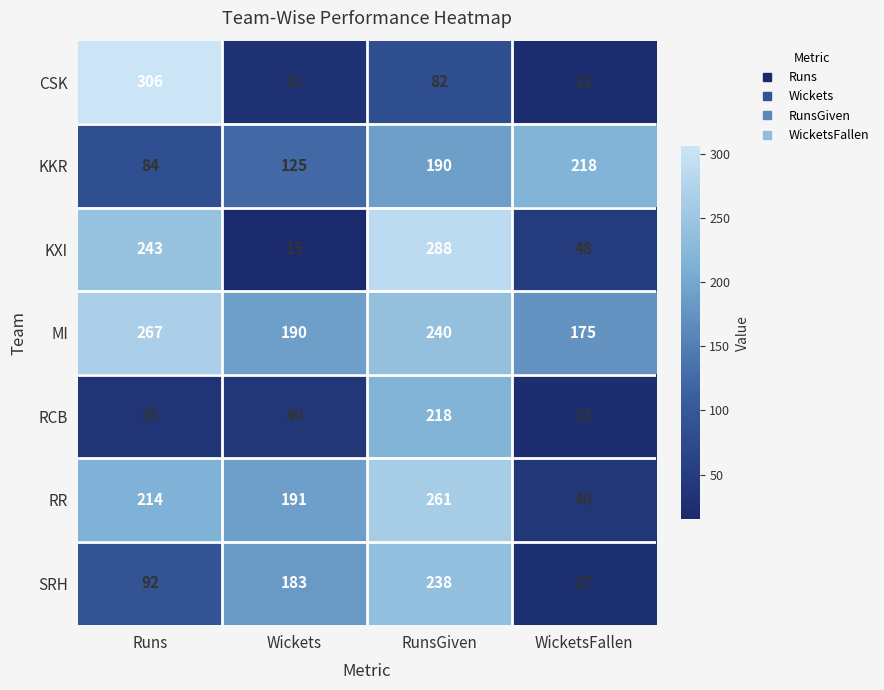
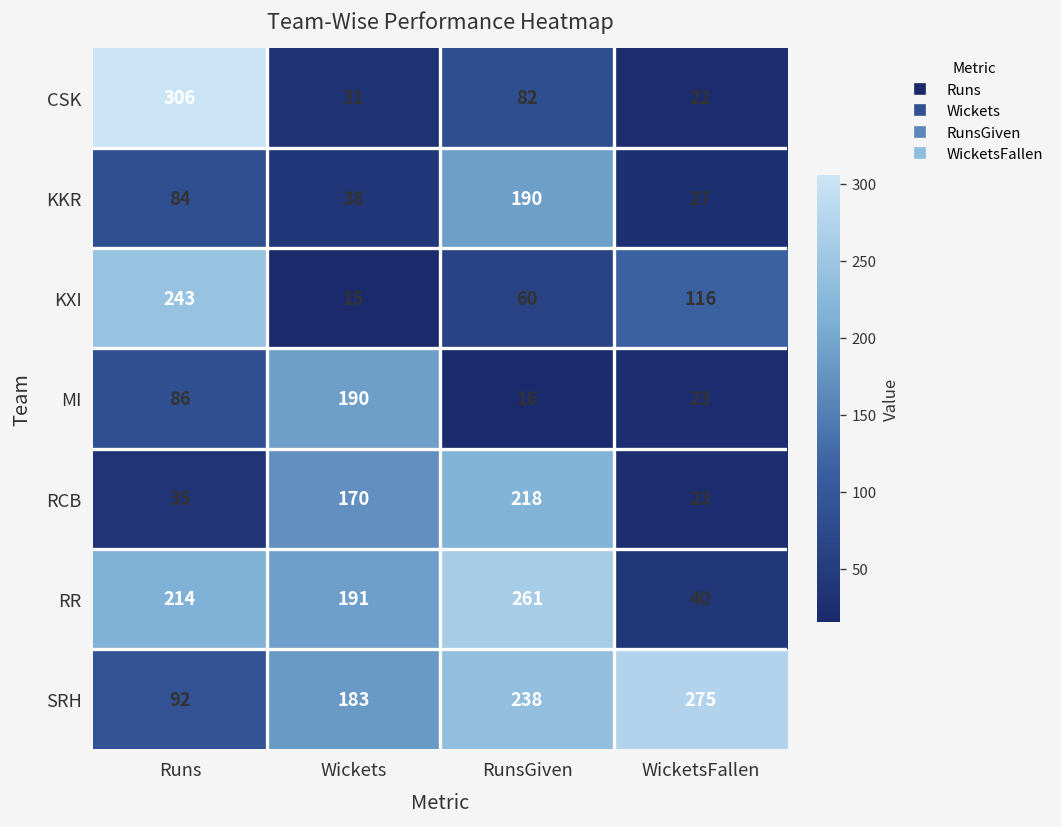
KKR, Wickets: 125 -> 38
KKR, WicketsFallen: 218 -> 27
KXI, RunsGiven: 288 -> 60
KXI, WicketsFallen: 48 -> 116
MI, Runs: 267 -> 86
MI, RunsGiven: 240 -> 16
MI, WicketsFallen: 175 -> 23
RCB, Wickets: 40 -> 170
SRH, WicketsFallen: 27 -> 275
